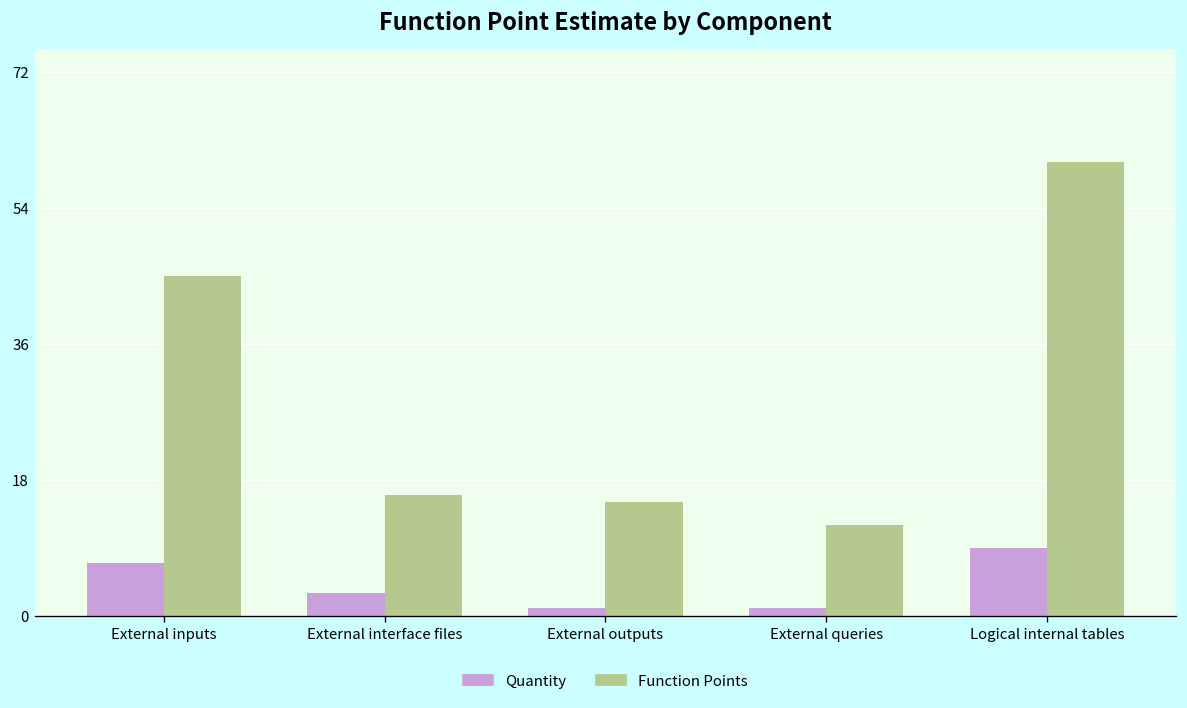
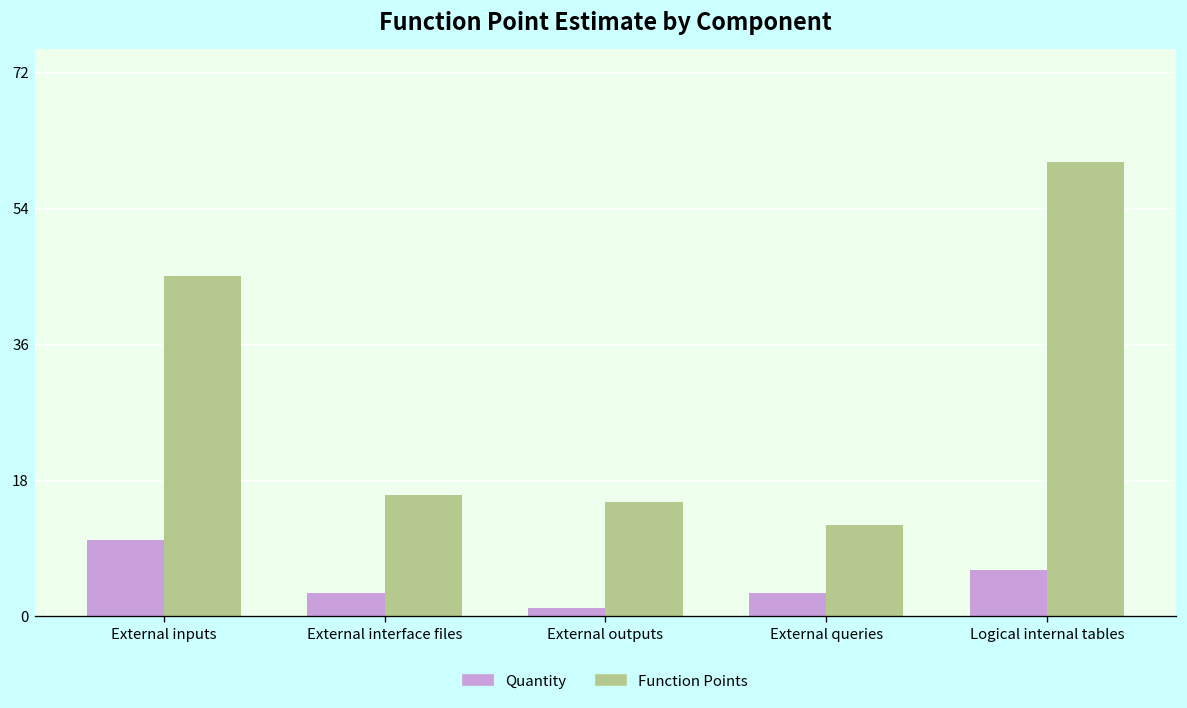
Quantity, External inputs: 7 -> 10
Quantity, External queries: 1 -> 3
Quantity, Logical internal tables: 9 -> 6
